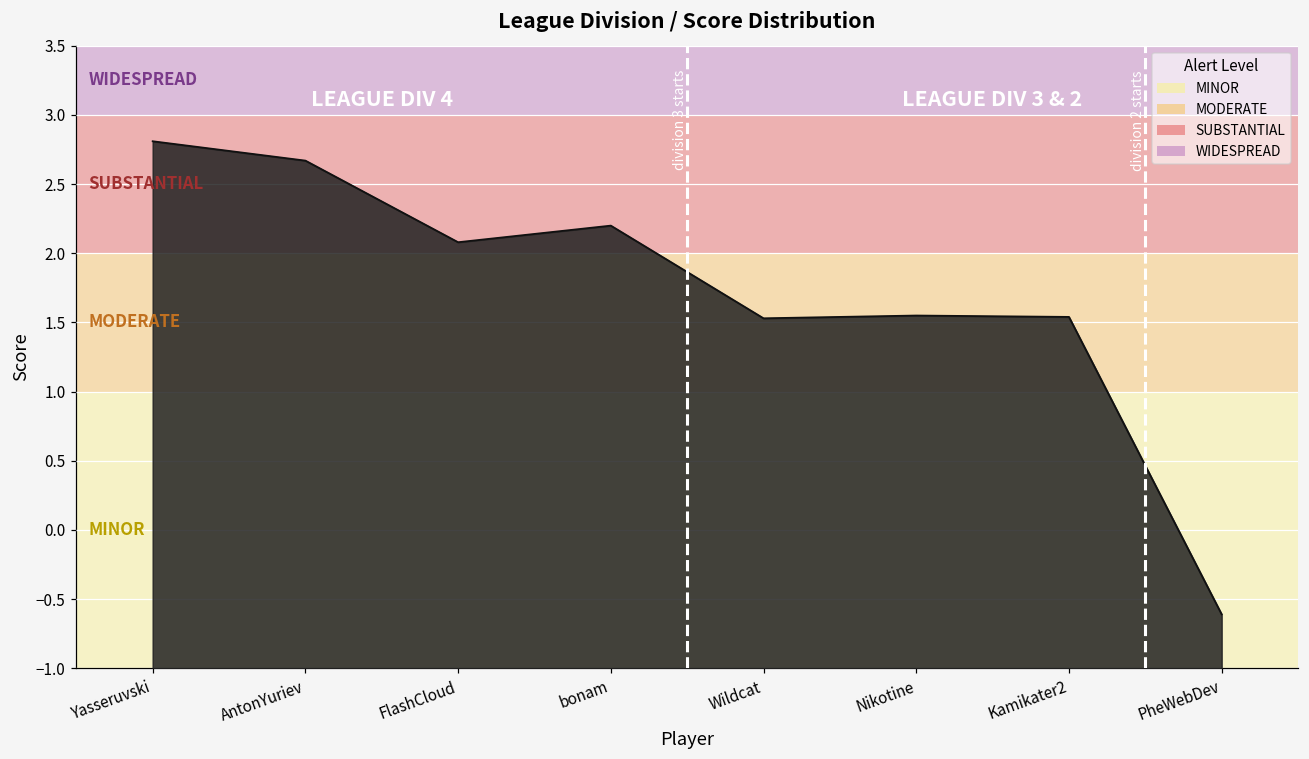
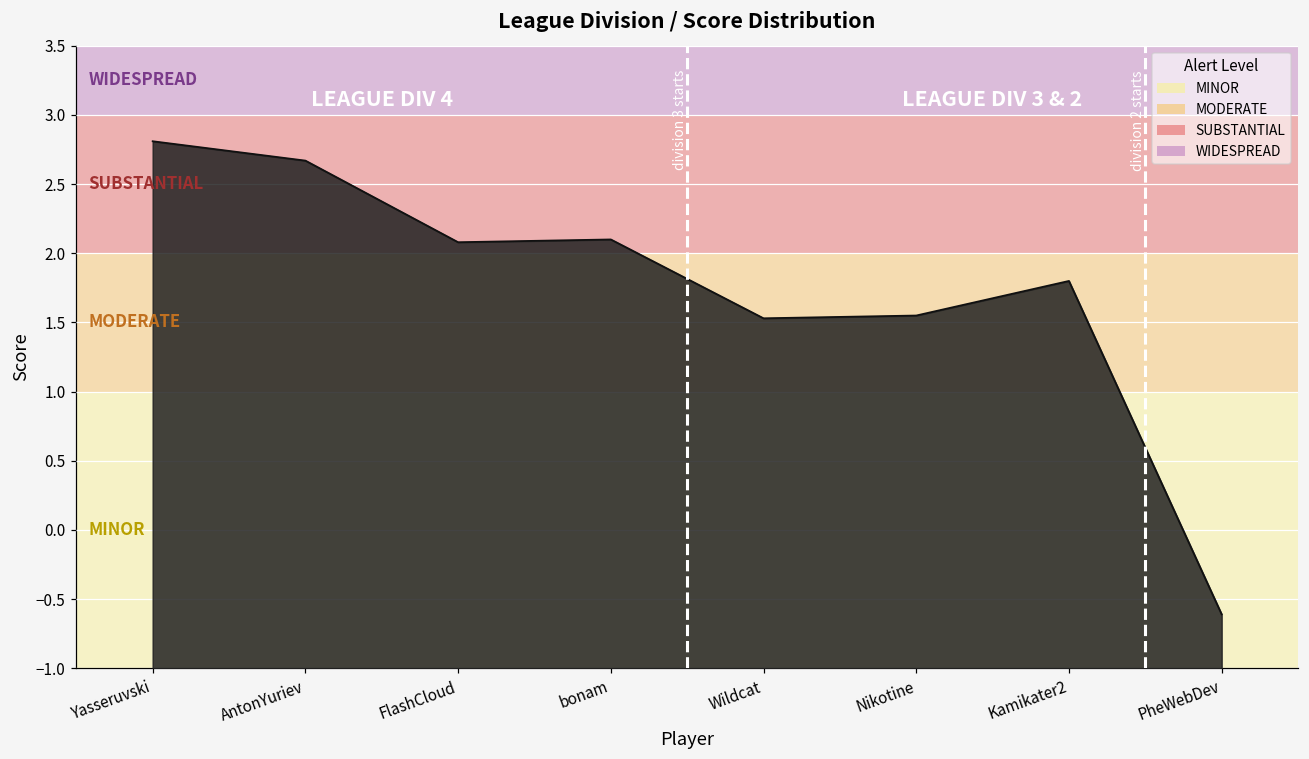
bonam: 2.2 -> 2.1
Kamikater2: 1.54 -> 1.80
